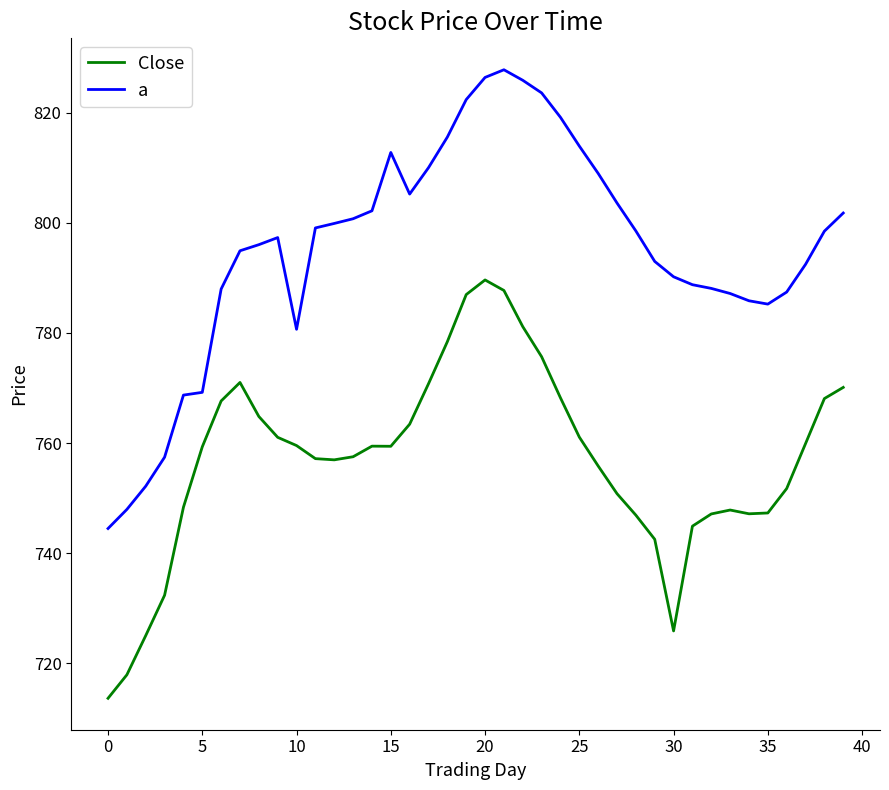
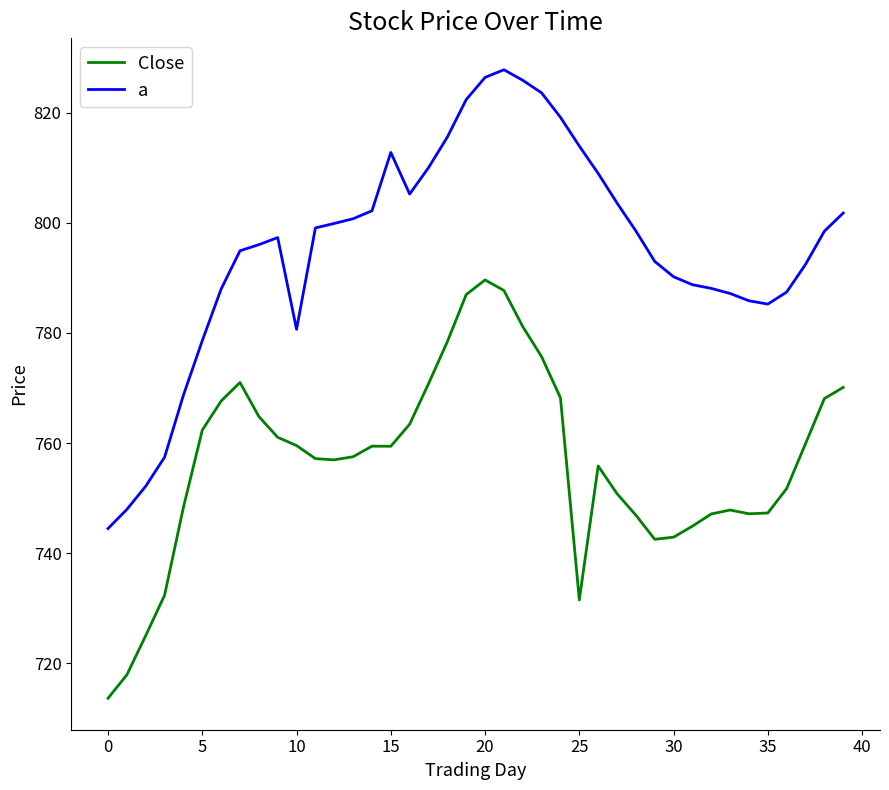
Close, 5: 759 -> 762
a, 5: 769 -> 779
Close, 25: 761 -> 732
Close, 30: 726 -> 743
